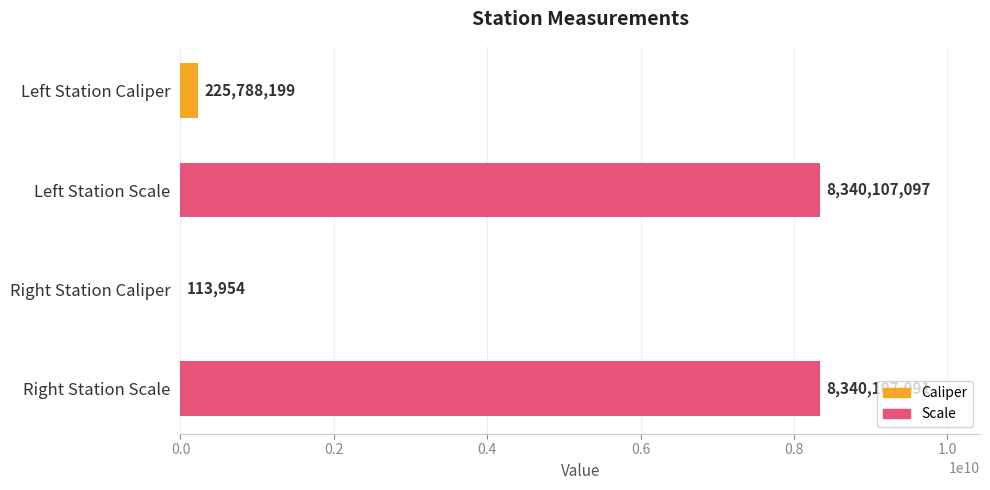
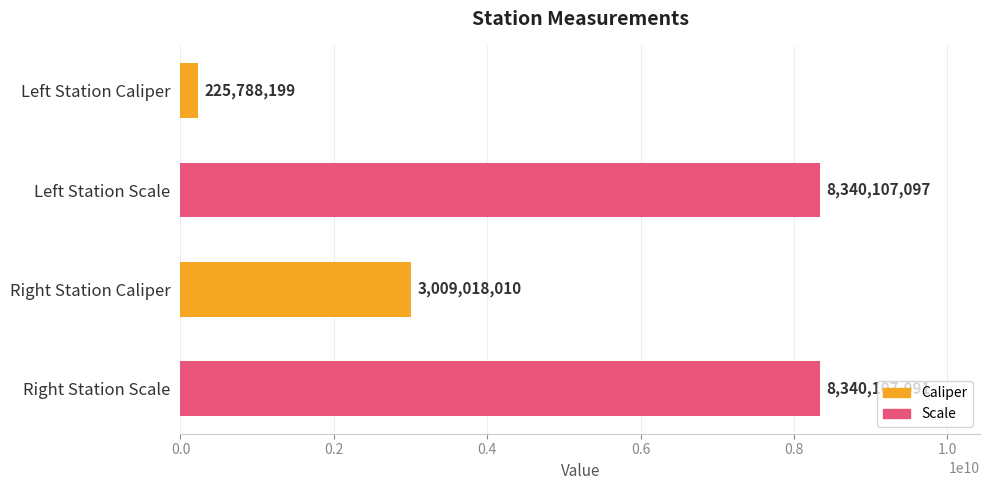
Right Station Caliper: 113,954 -> 3,009,018,010
